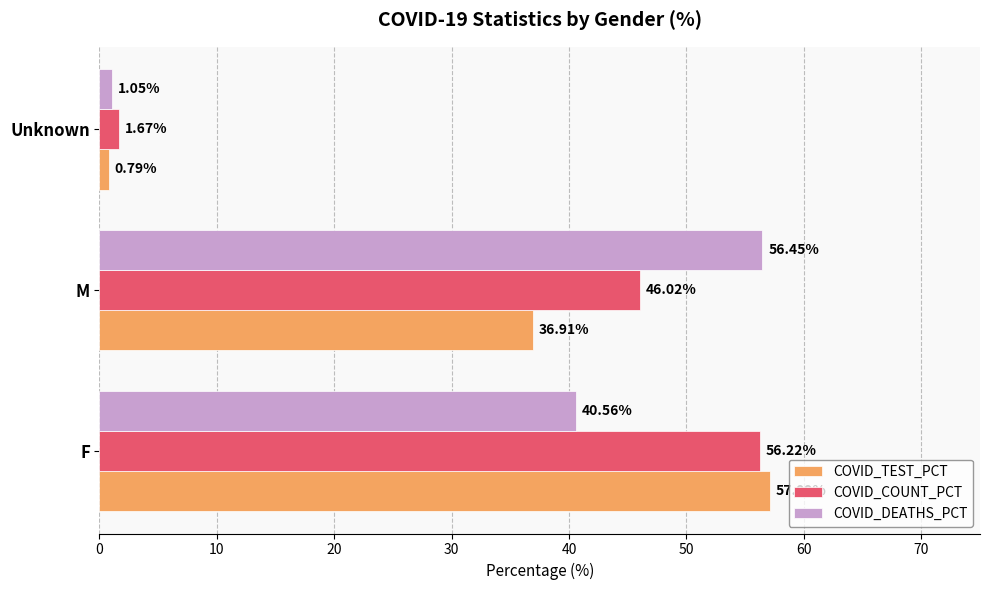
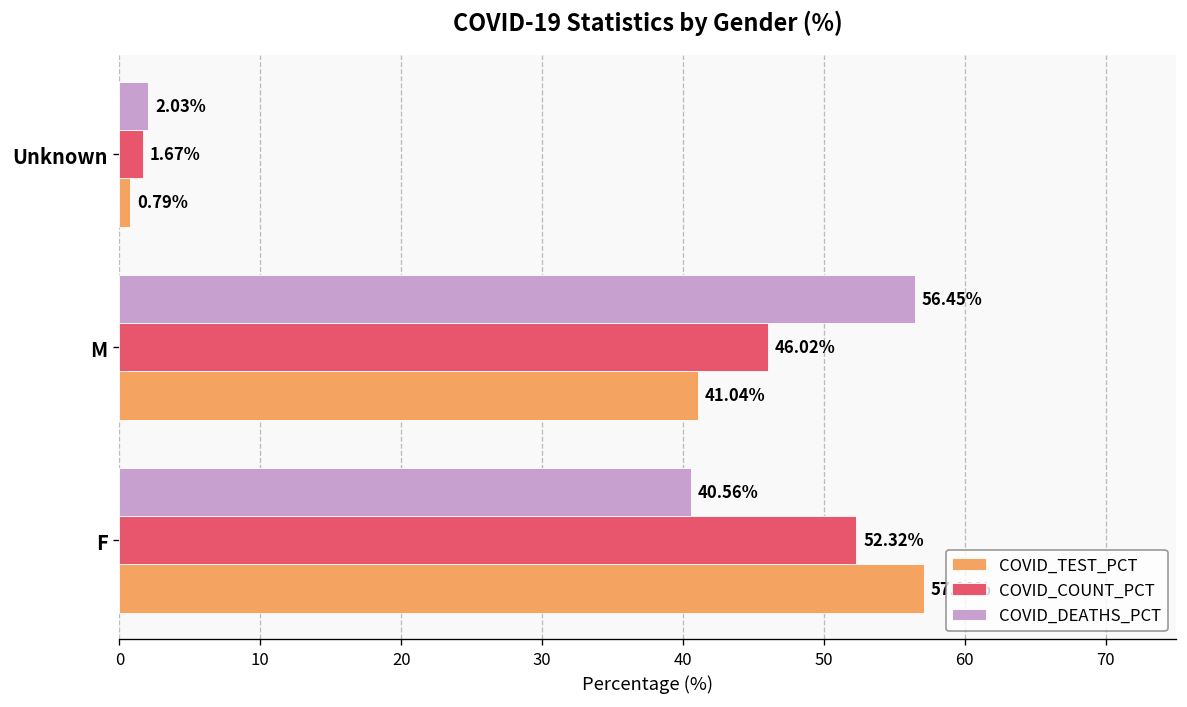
COVID_DEATHS_PCT, Unknown: 1.05% -> 2.03%
COVID_TEST_PCT, M: 36.91% -> 41.04%
COVID_COUNT_PCT, F: 56.22% -> 52.32%
